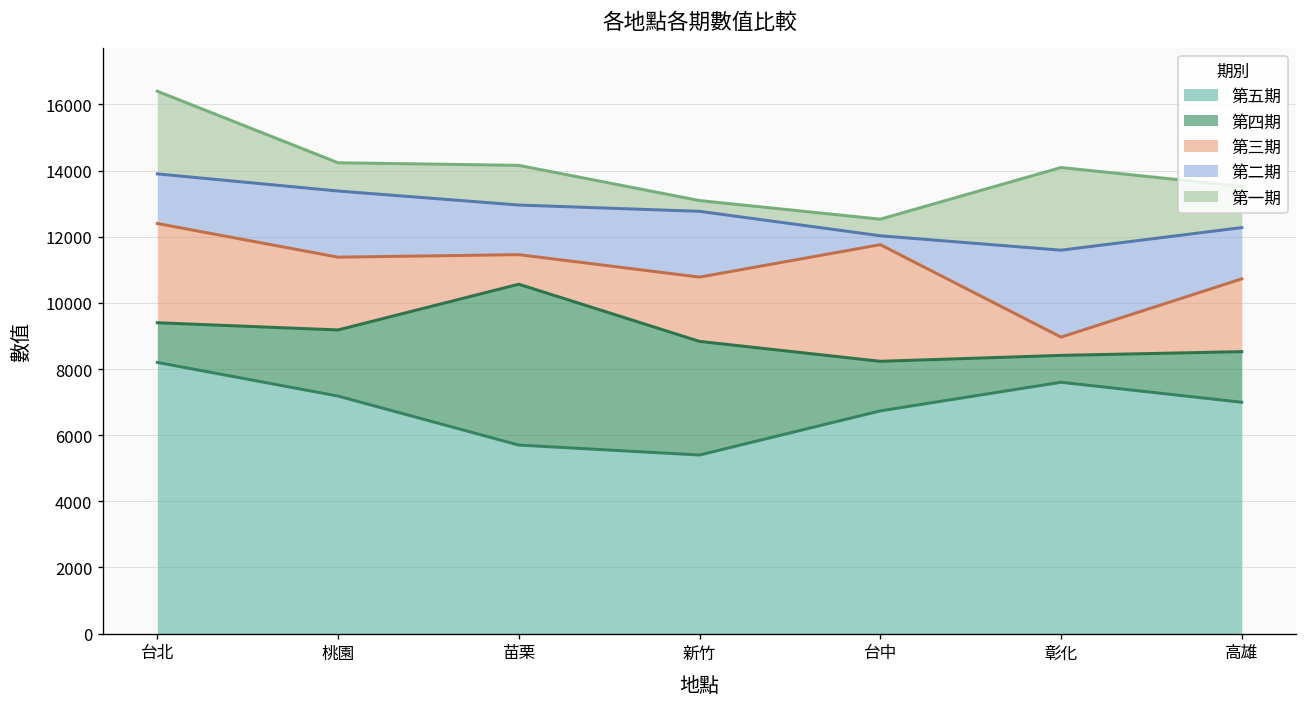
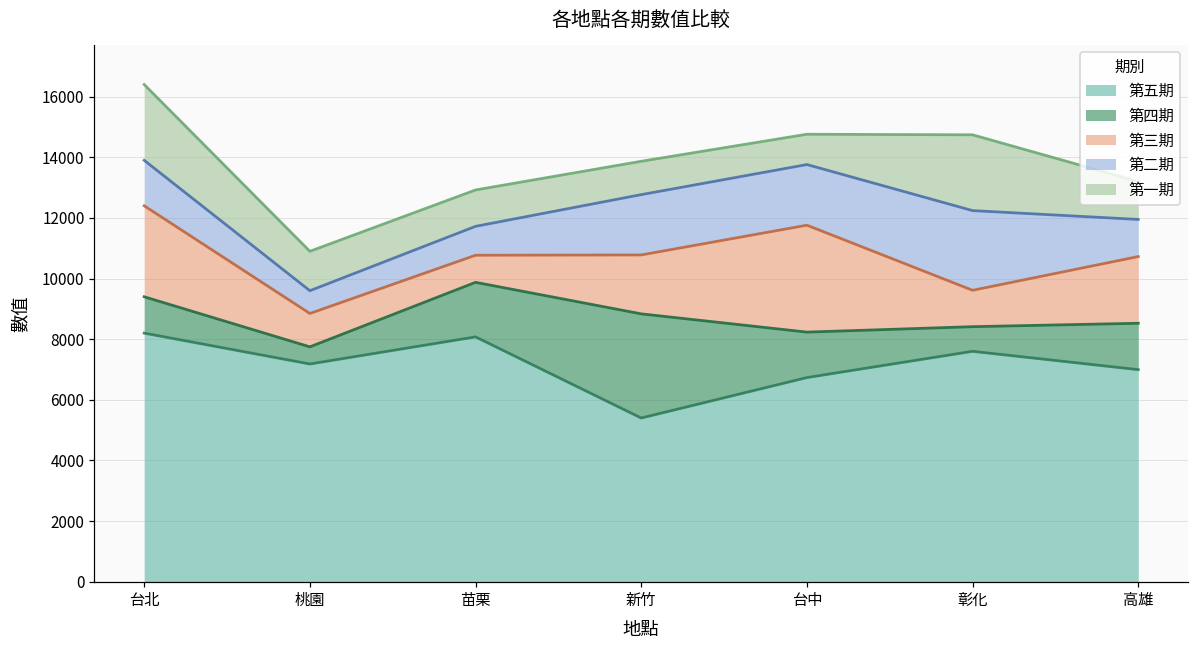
第四期, 桃園: 2000 -> 600
第三期, 桃園: 2200 -> 1100
第二期, 桃園: 2000 -> 800
第一期, 桃園: 900 -> 1300
第五期, 苗栗: 5700 -> 8100
第四期, 苗栗: 4900 -> 1800
第二期, 苗栗: 1500 -> 1000
第一期, 新竹: 300 -> 1100
第二期, 台中: 300 -> 2000
第一期, 台中: 500 -> 1000
第三期, 彰化: 600 -> 1200
第二期, 高雄: 1600 -> 1200
